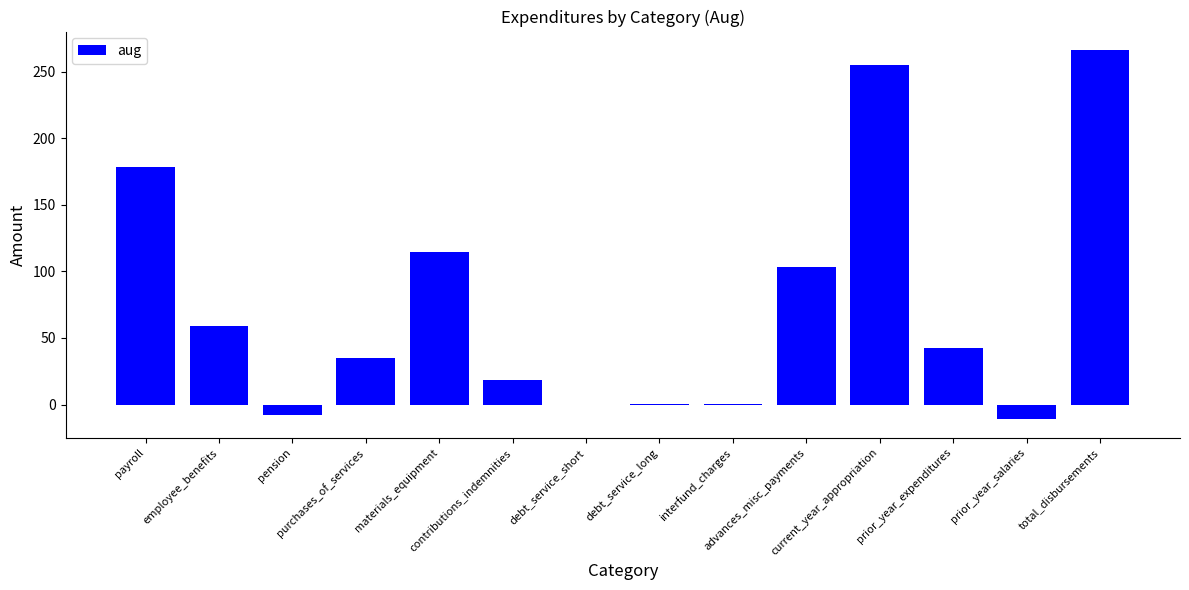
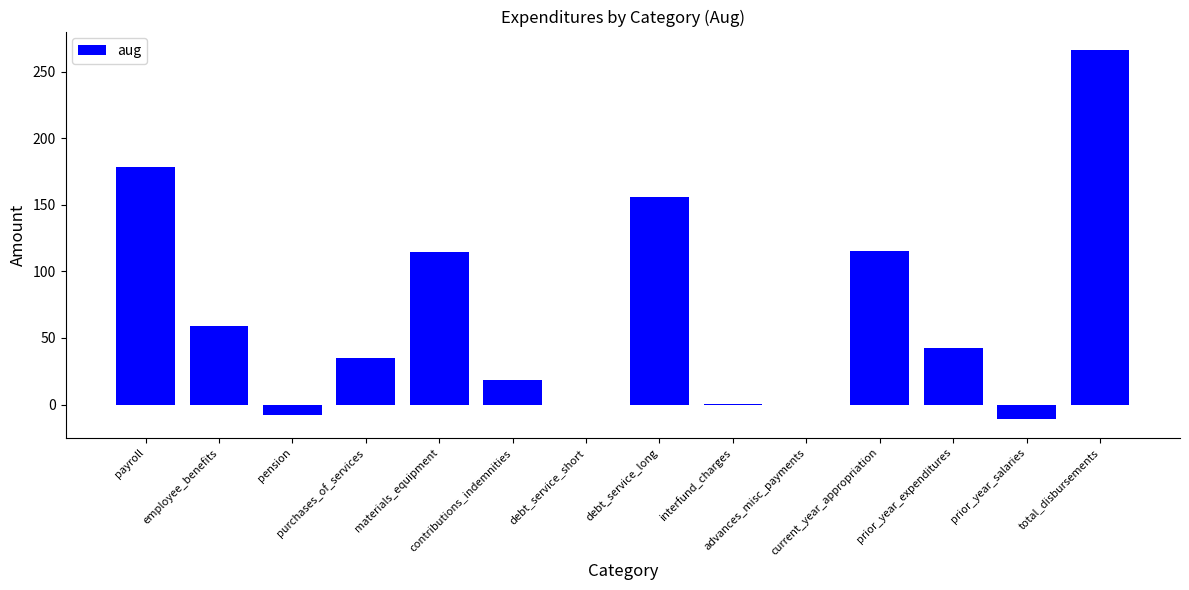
debt_service_long: 1 -> 156
advances_misc_payments: 103 -> 0
current_year_appropriation: 255 -> 115
